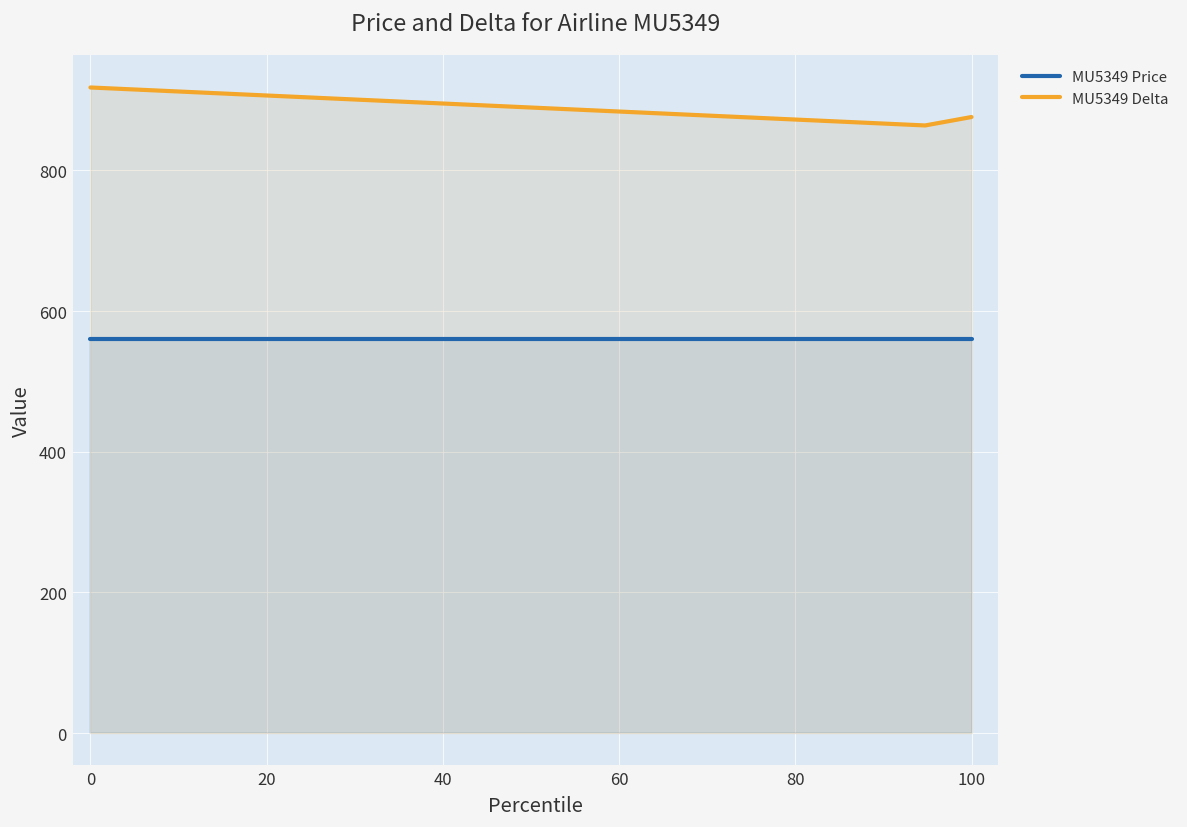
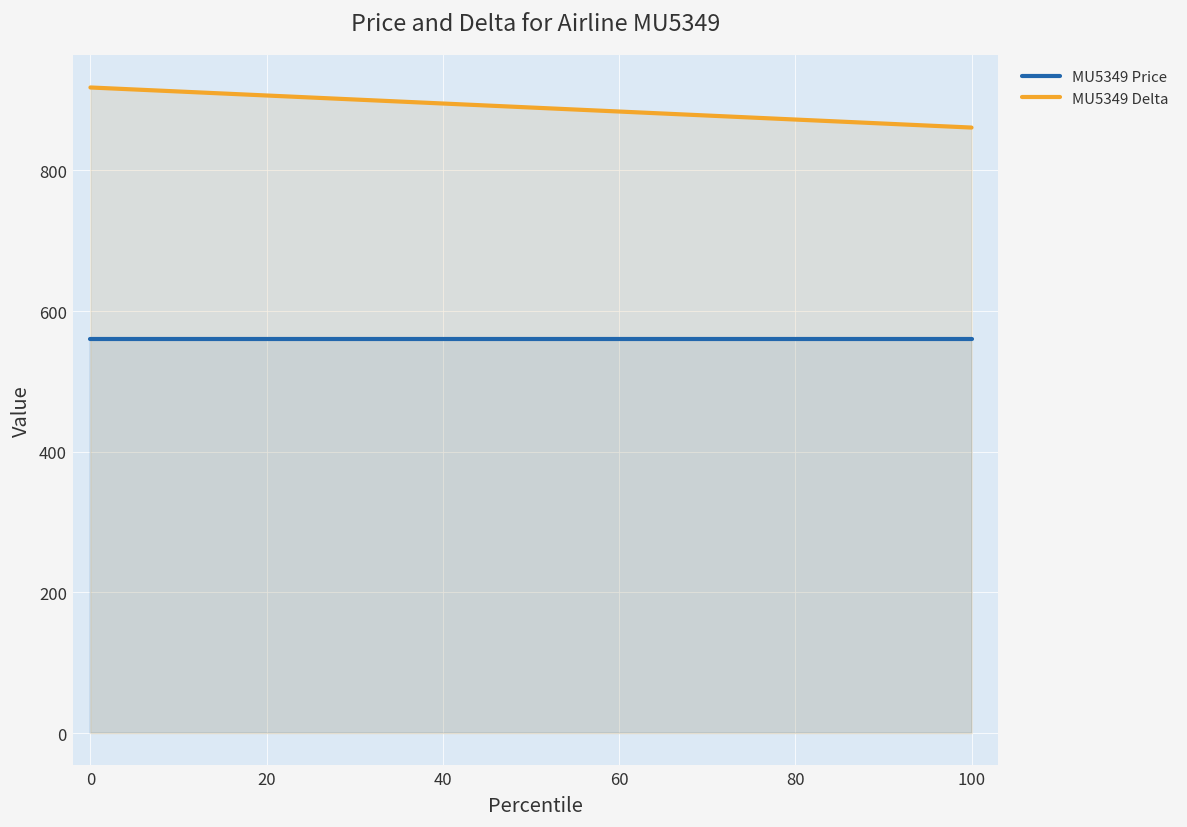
MU5349 Delta, 100: 880 -> 860
